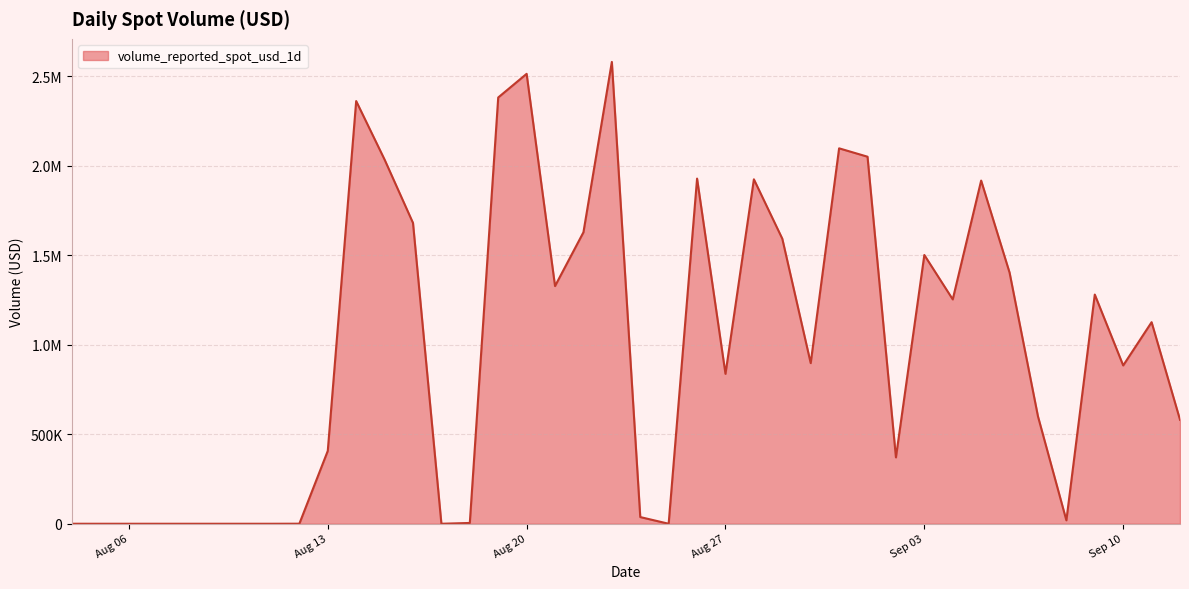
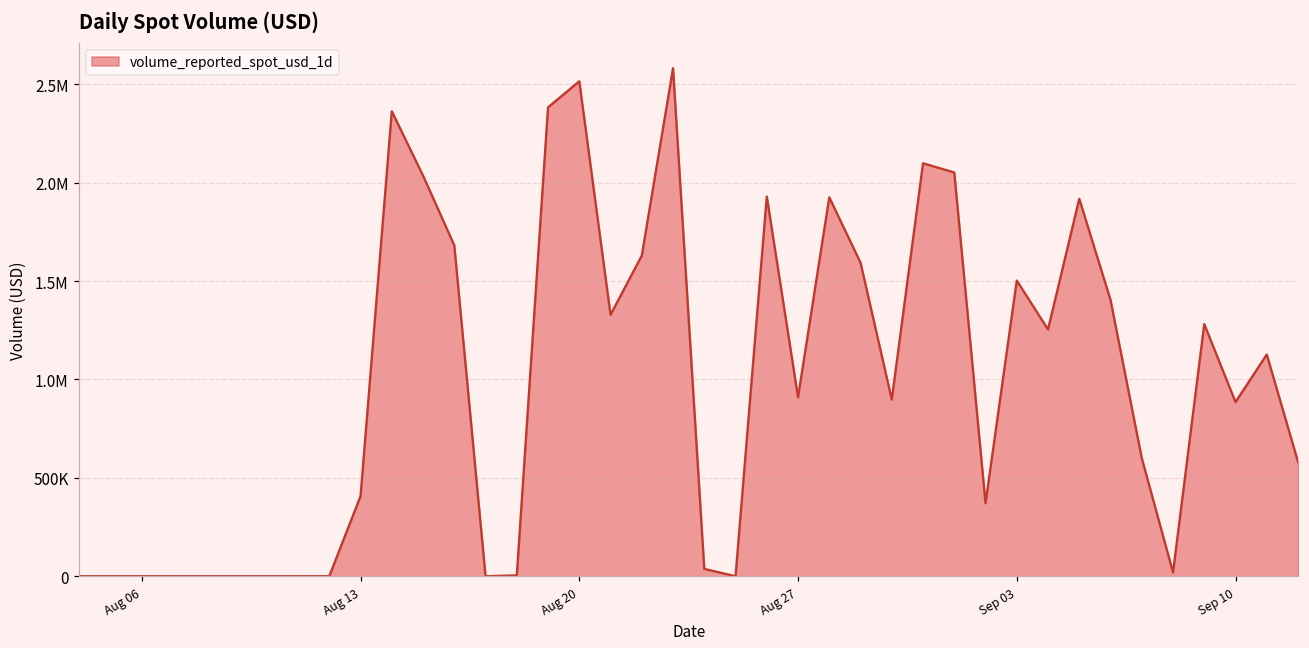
Aug 27: 840000 -> 910000
